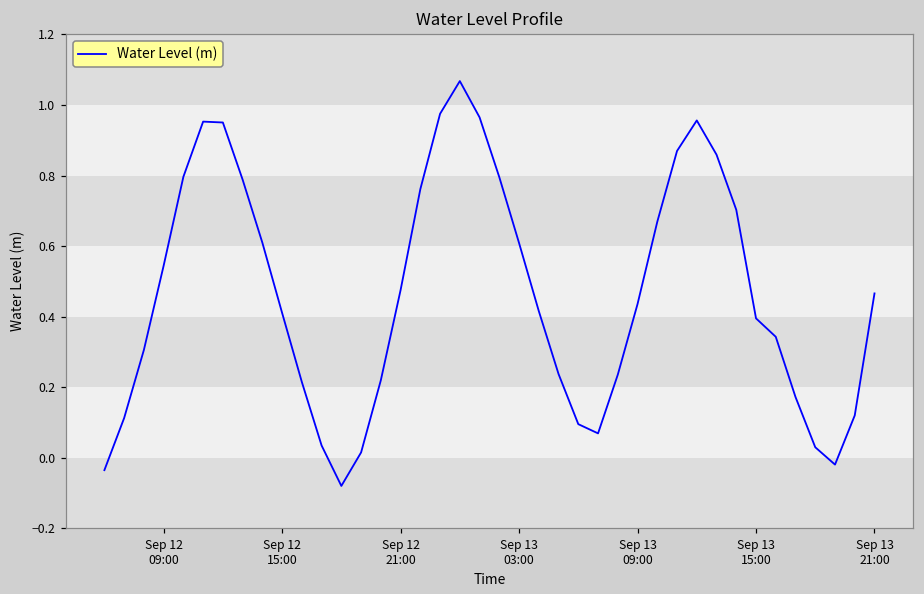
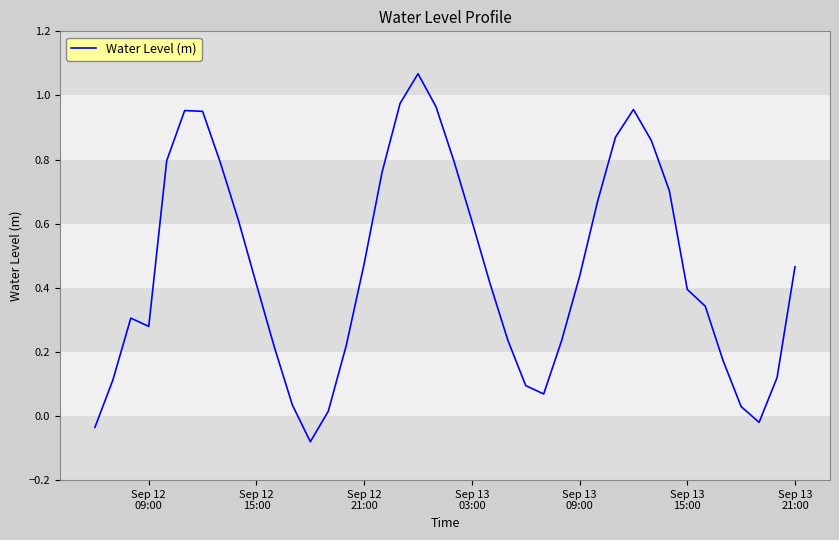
Sep 12 09:00: 0.54 -> 0.28
